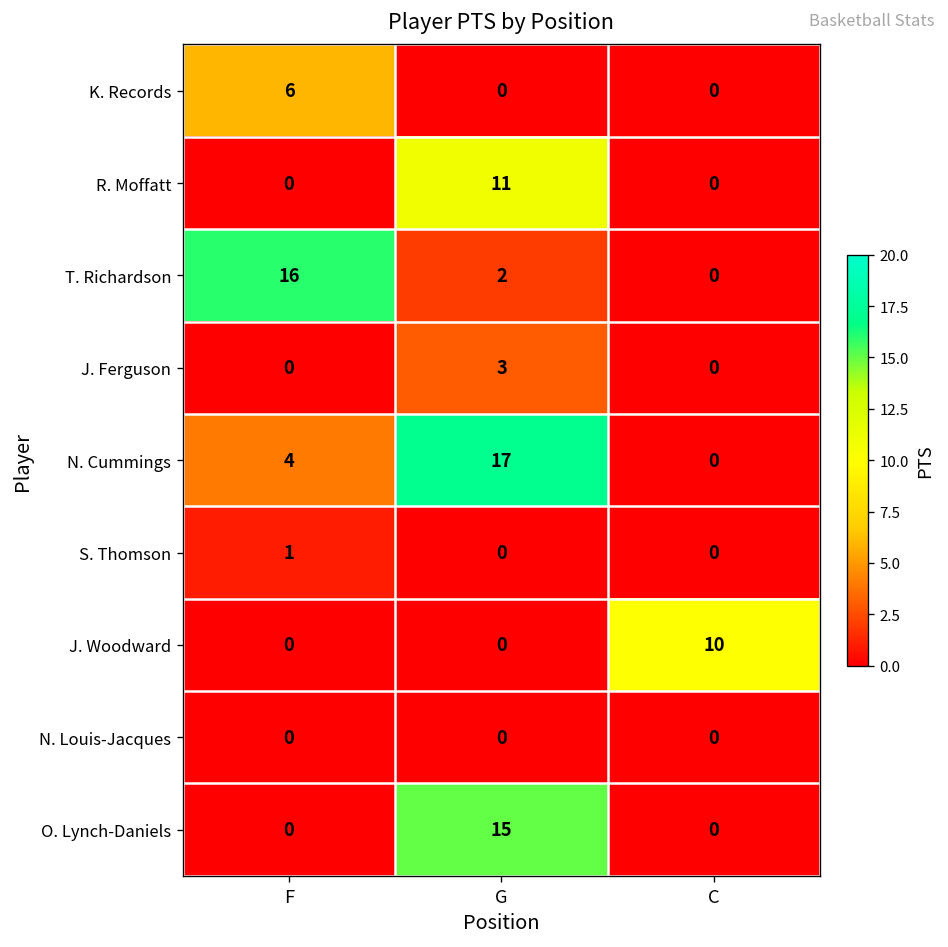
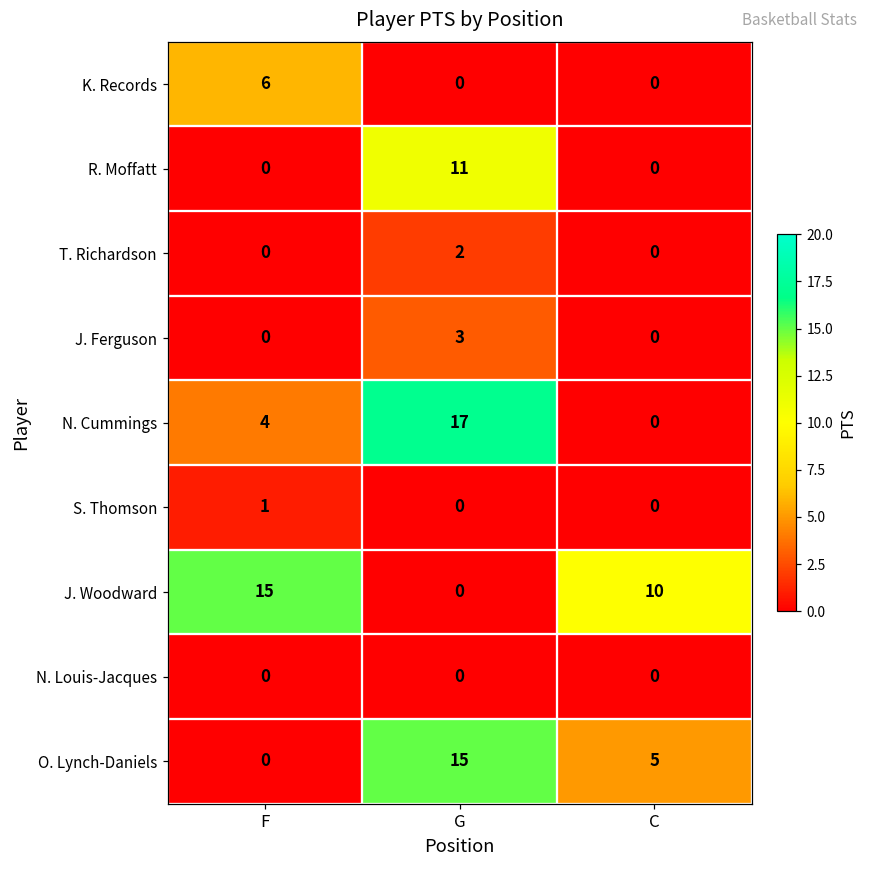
T. Richardson, F: 16 -> 0
J. Woodward, F: 0 -> 15
O. Lynch-Daniels, C: 0 -> 5
